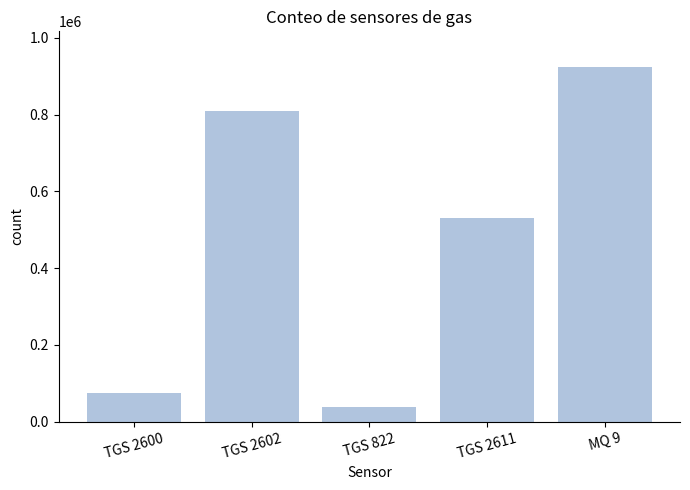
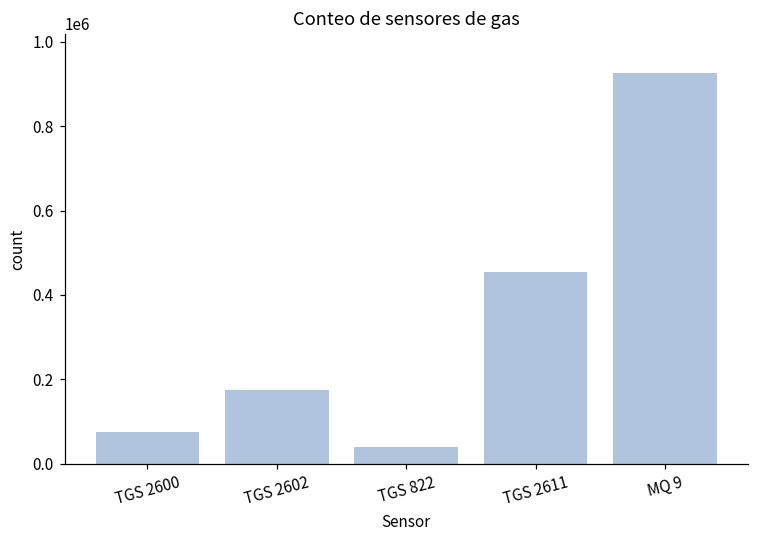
TGS 2602: 810000 -> 170000
TGS 2611: 530000 -> 450000
